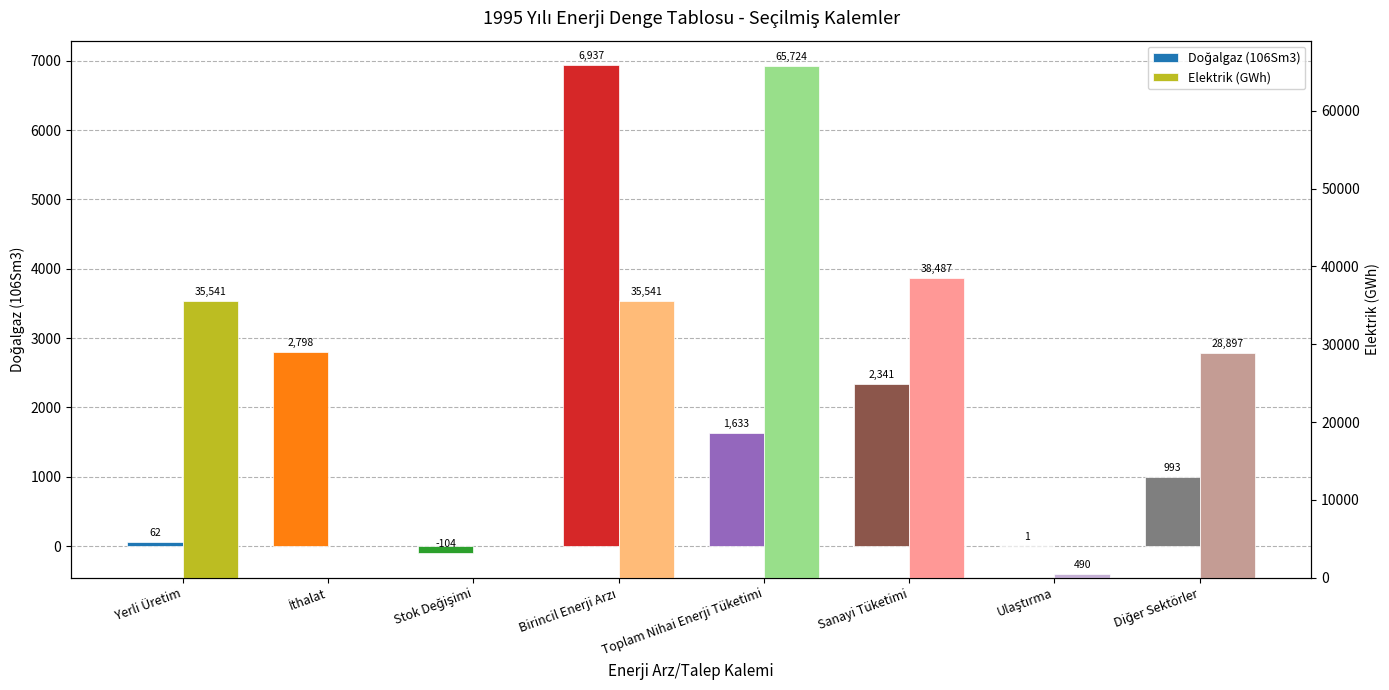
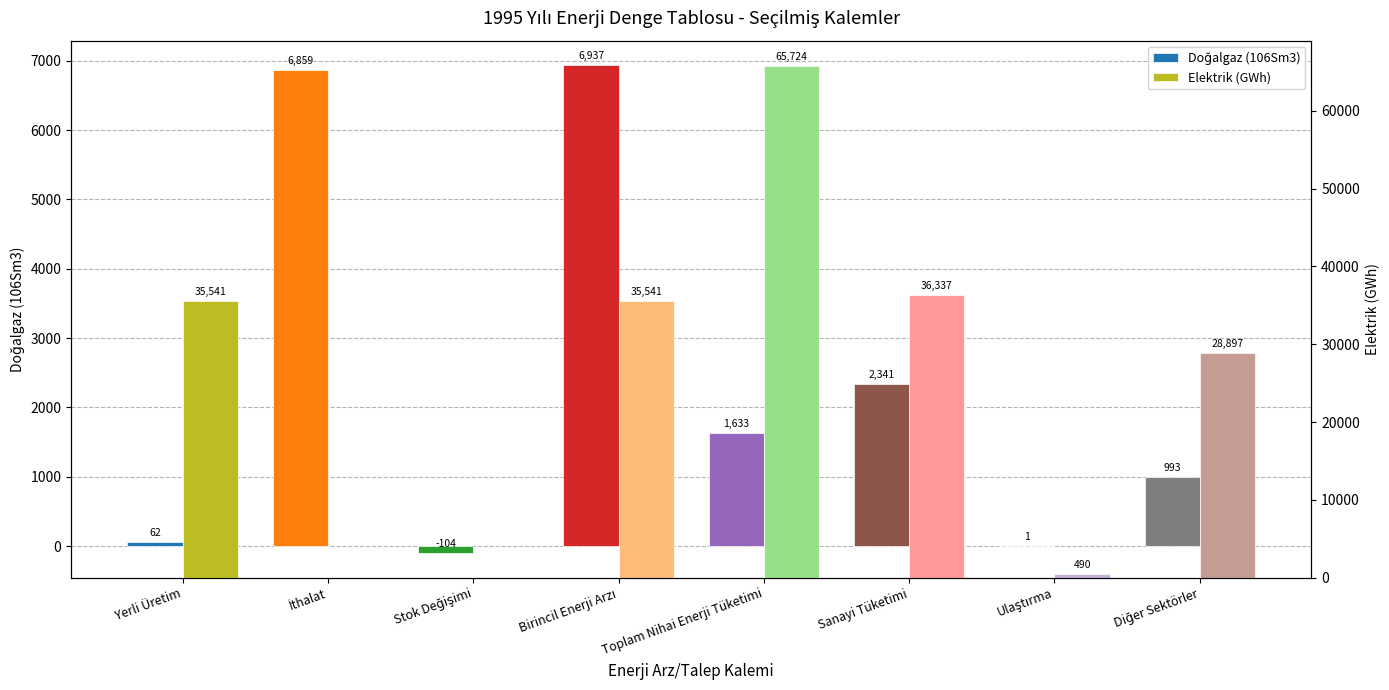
Doğalgaz (106Sm3), İthalat: 2,798 -> 6,859
Elektrik (GWh), Sanayi Tüketimi: 38,487 -> 36,337
